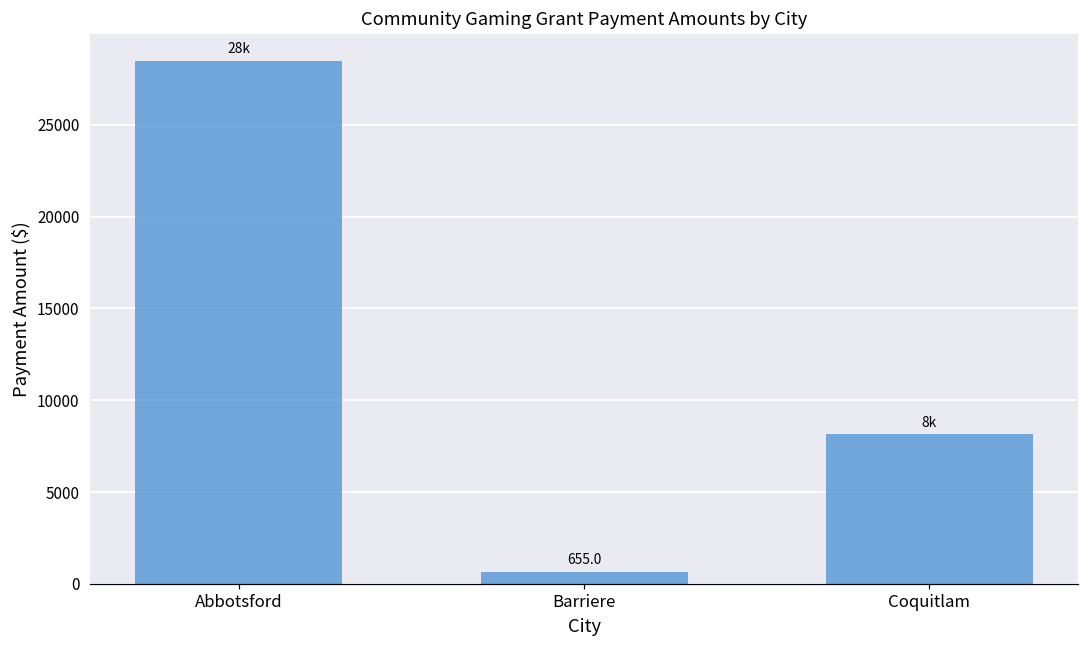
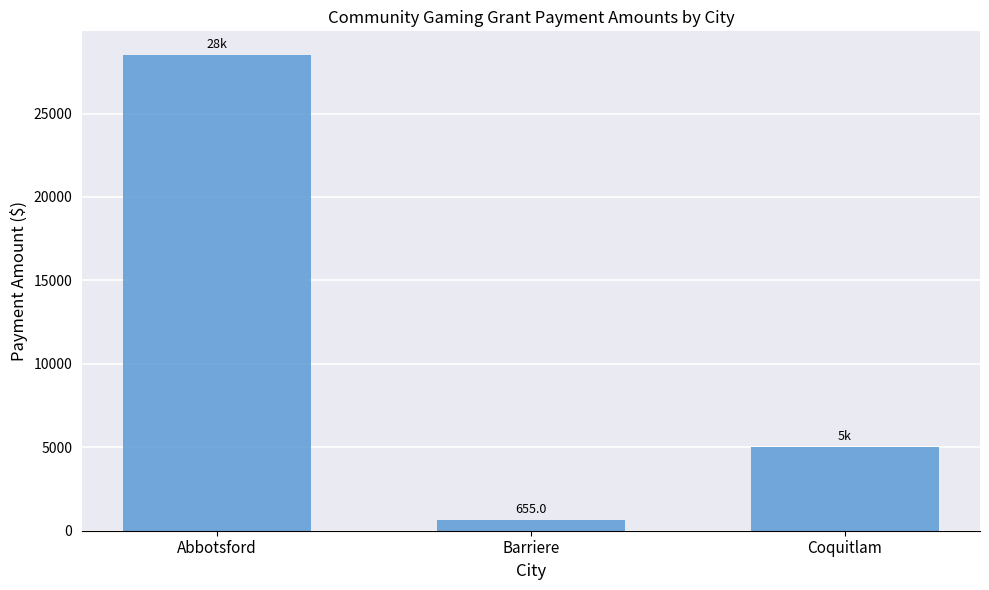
Coquitlam: 8k -> 5k
